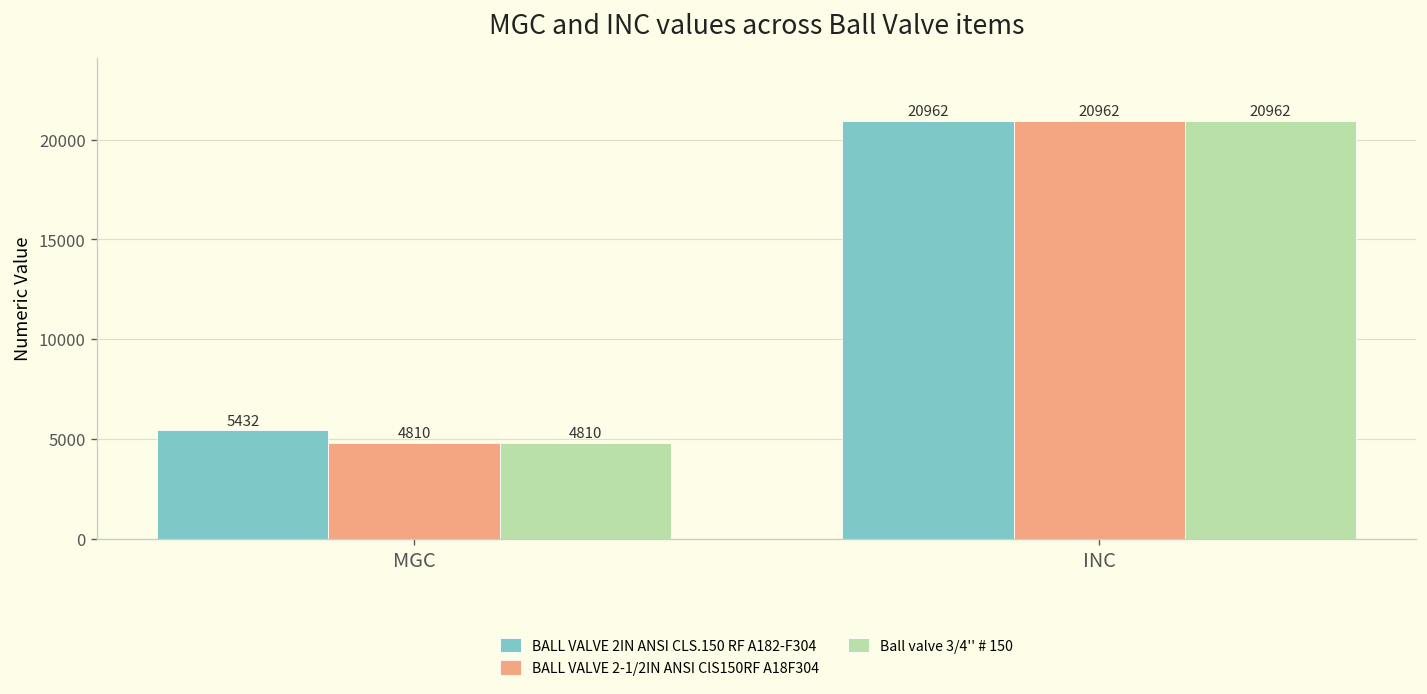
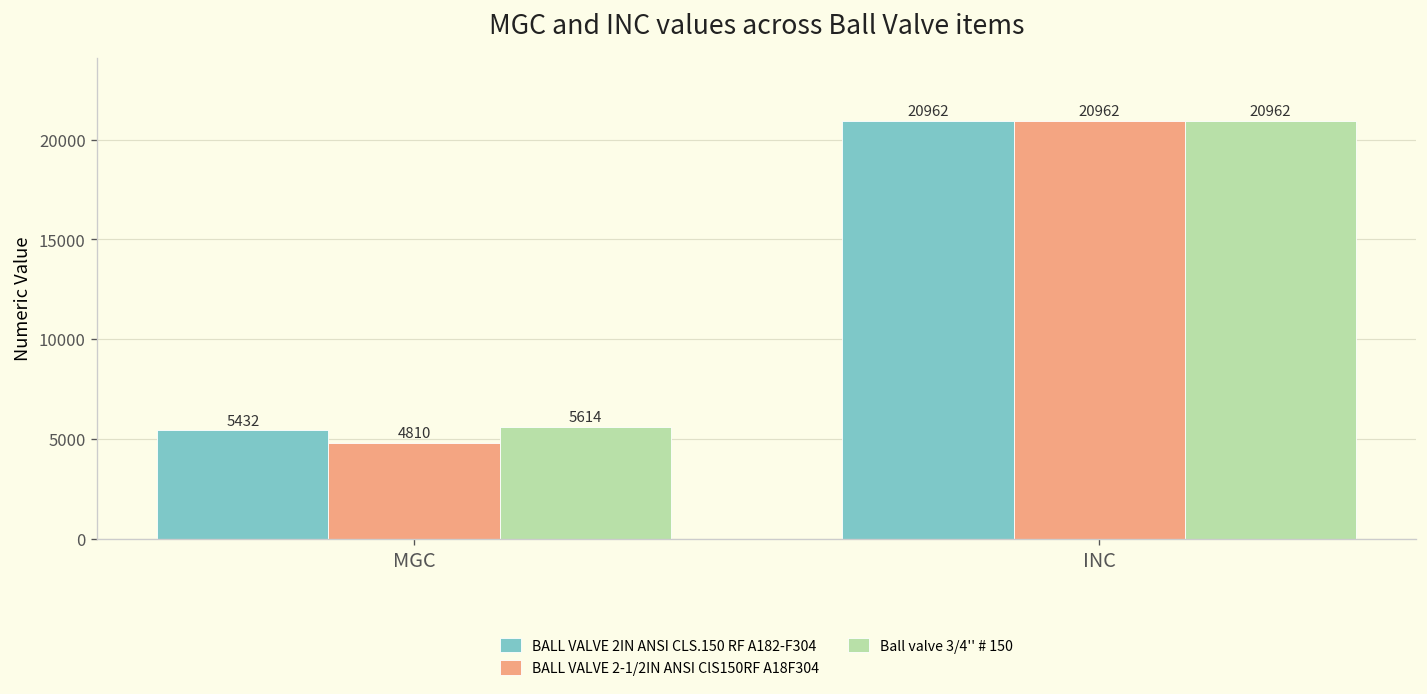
Ball valve 3/4'' # 150, MGC: 4810 -> 5614
